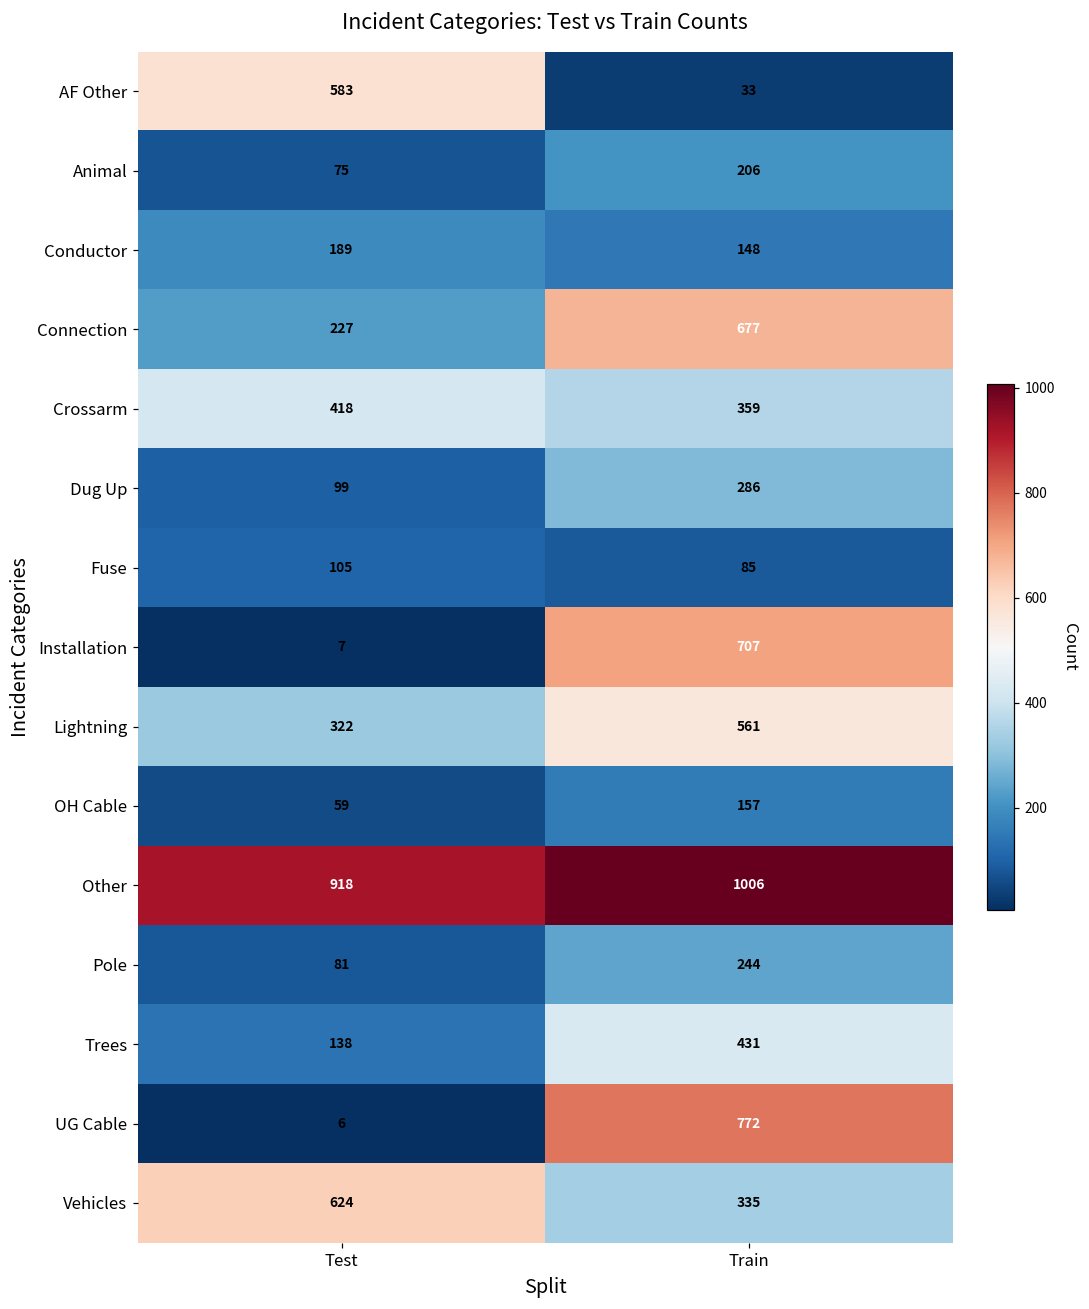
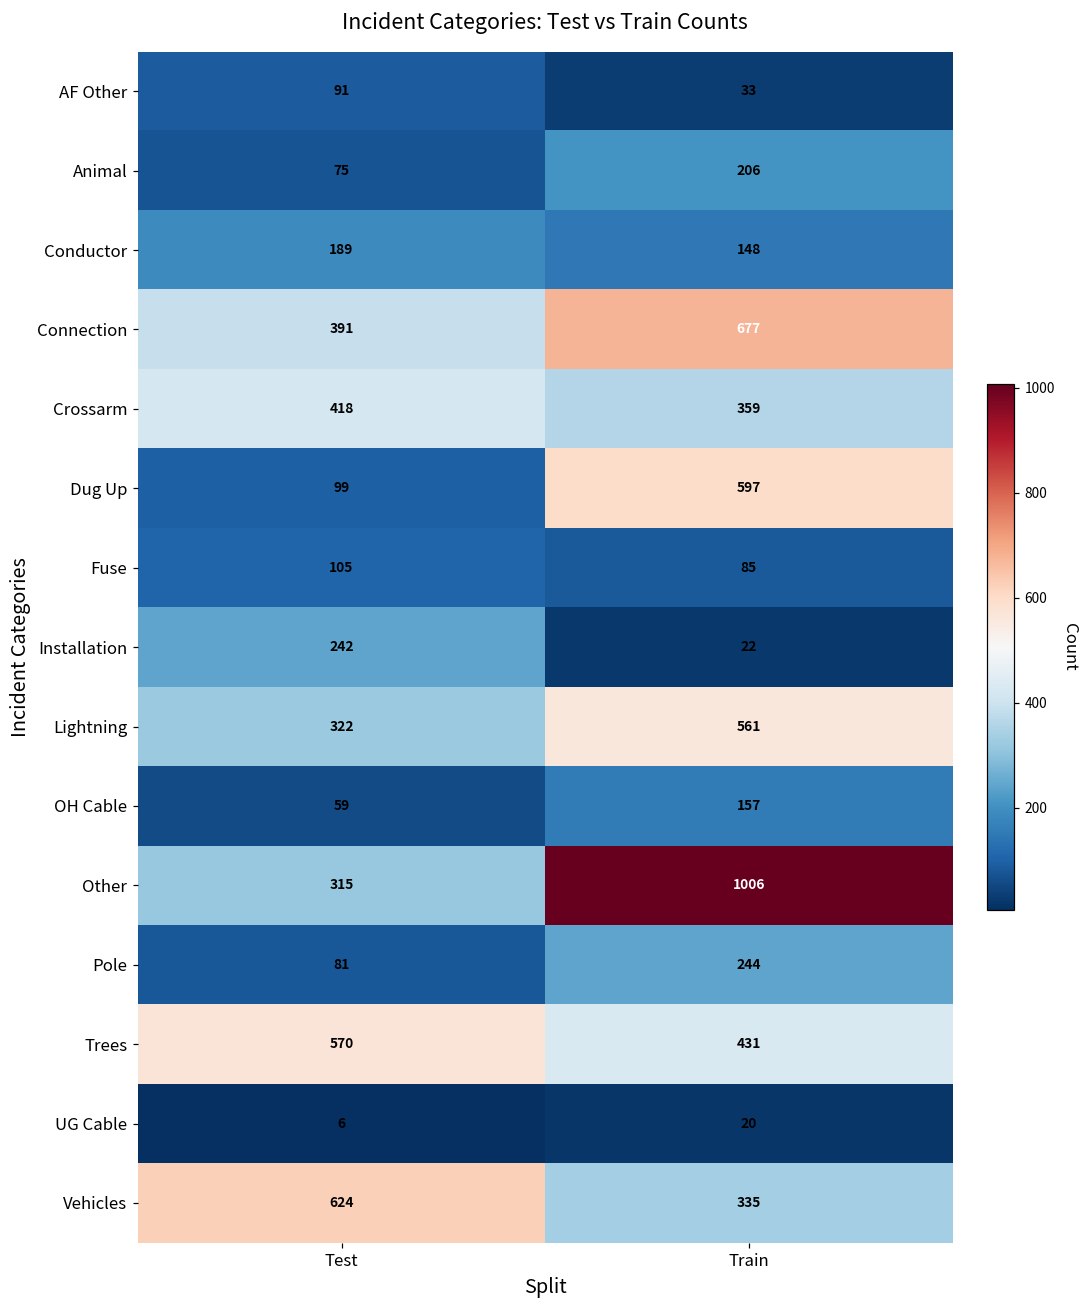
AF Other, Test: 583 -> 91
Connection, Test: 227 -> 391
Dug Up, Train: 286 -> 597
Installation, Test: 7 -> 242
Installation, Train: 707 -> 22
Other, Test: 918 -> 315
Trees, Test: 138 -> 570
UG Cable, Train: 772 -> 20
